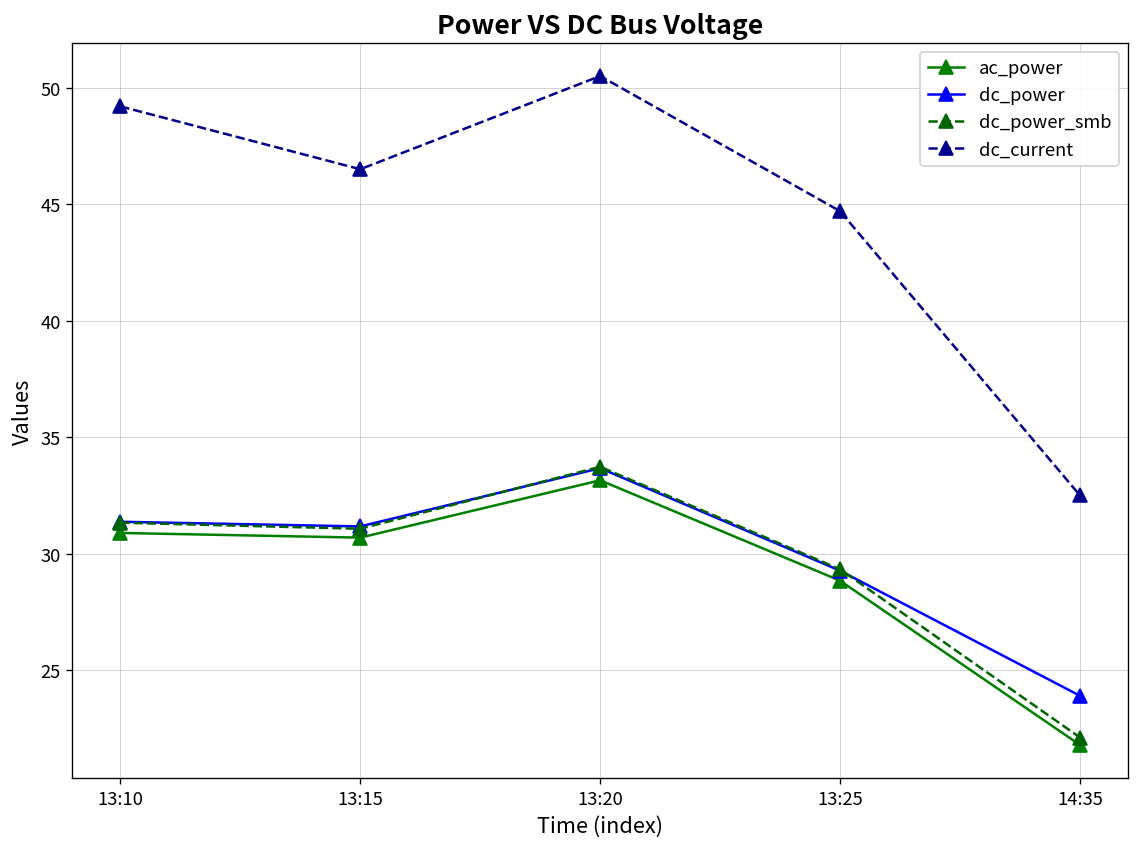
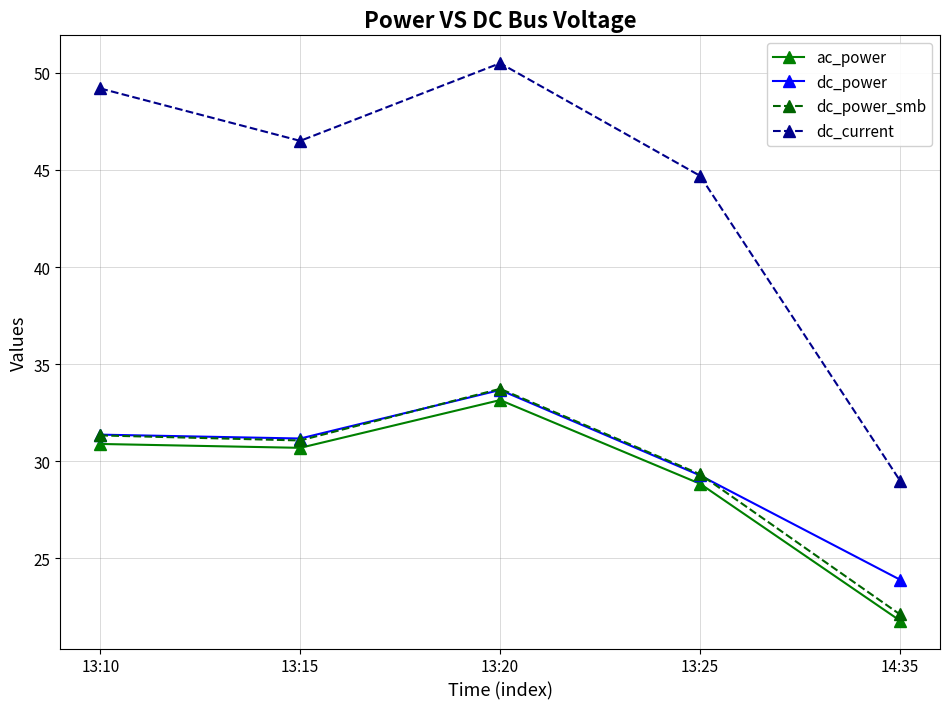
dc_current, 14:35: 32.5 -> 29.0
